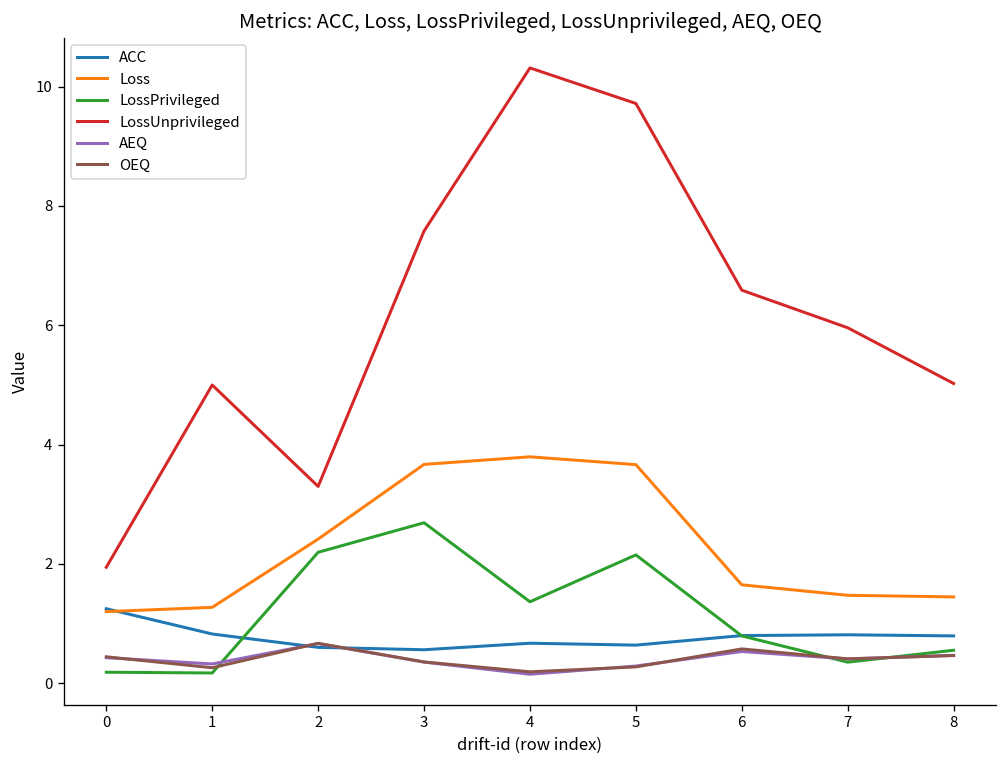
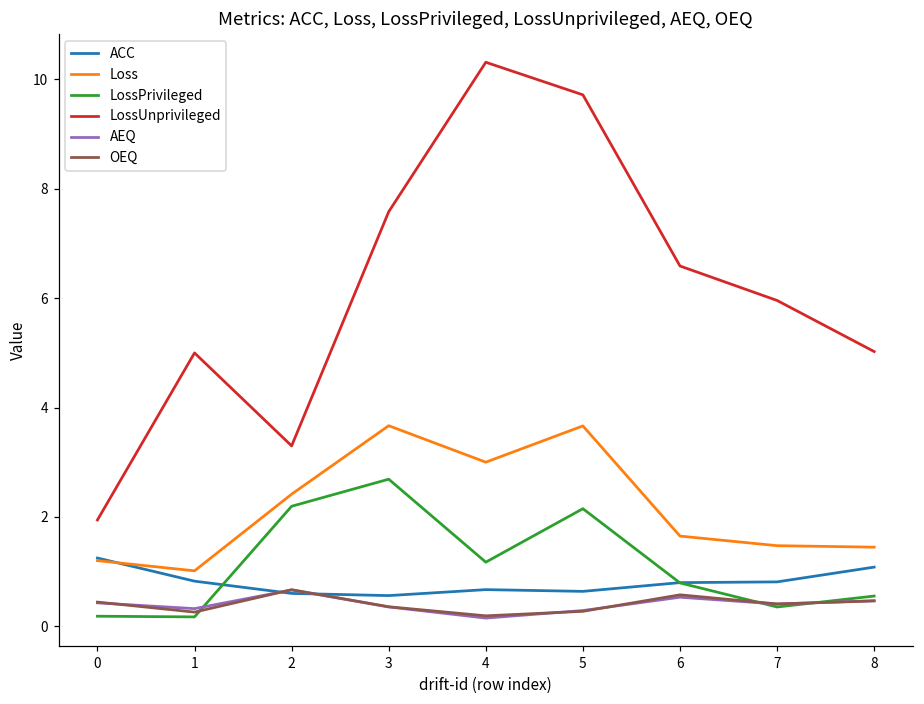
Loss, 1: 1.3 -> 1.0
Loss, 4: 3.8 -> 3.0
LossPrivileged, 4: 1.4 -> 1.2
ACC, 8: 0.8 -> 1.1
